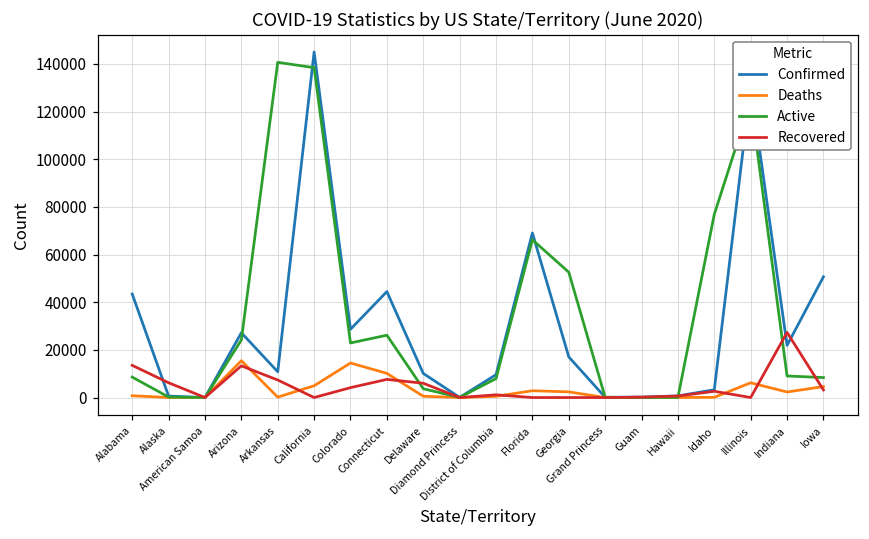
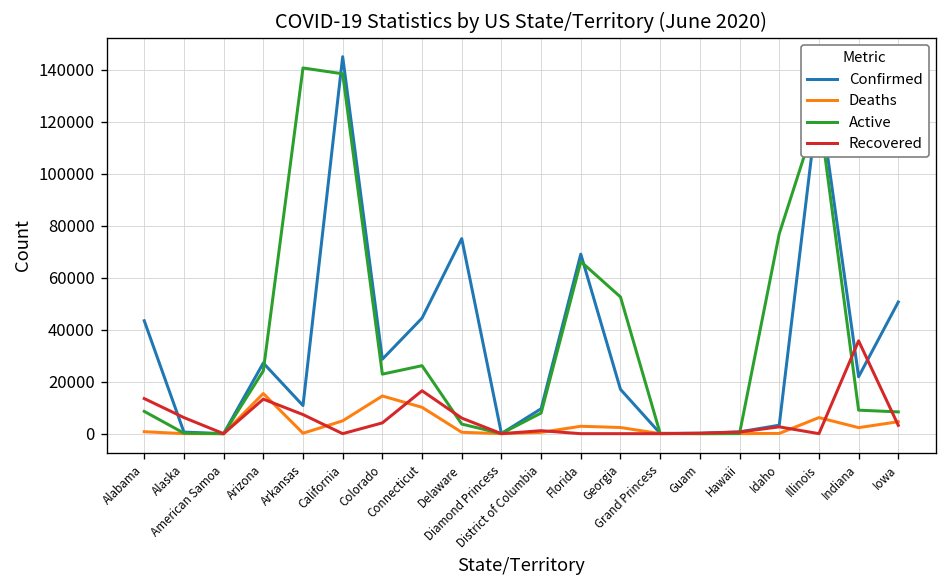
Recovered, Connecticut: 8000 -> 17000
Confirmed, Delaware: 10000 -> 75000
Recovered, Indiana: 27000 -> 36000
